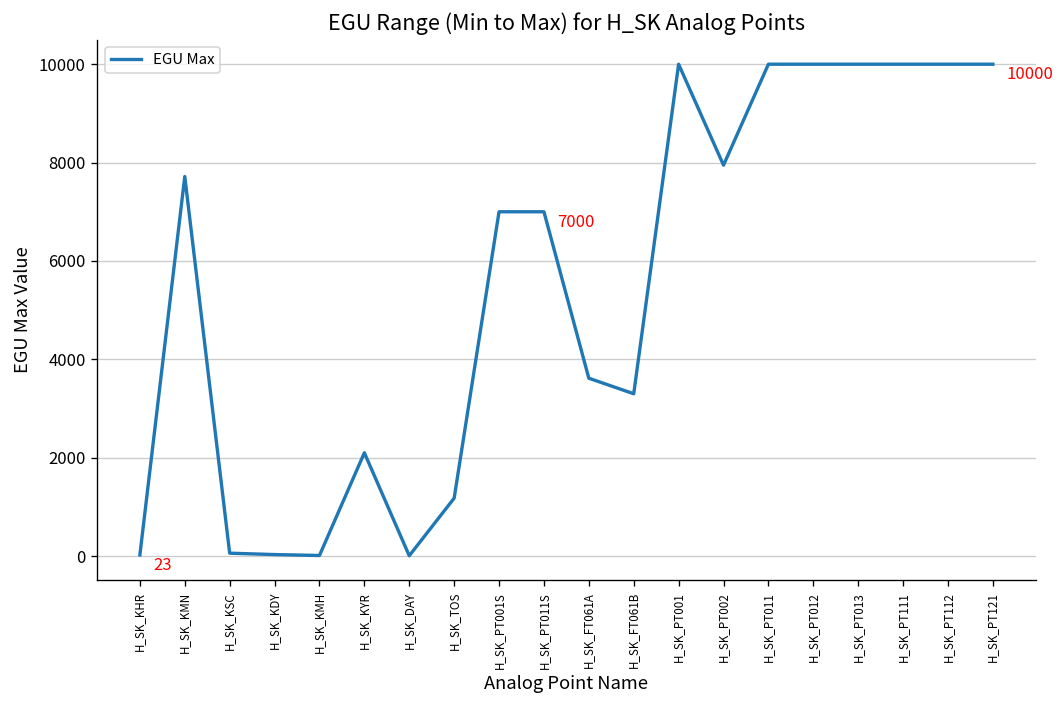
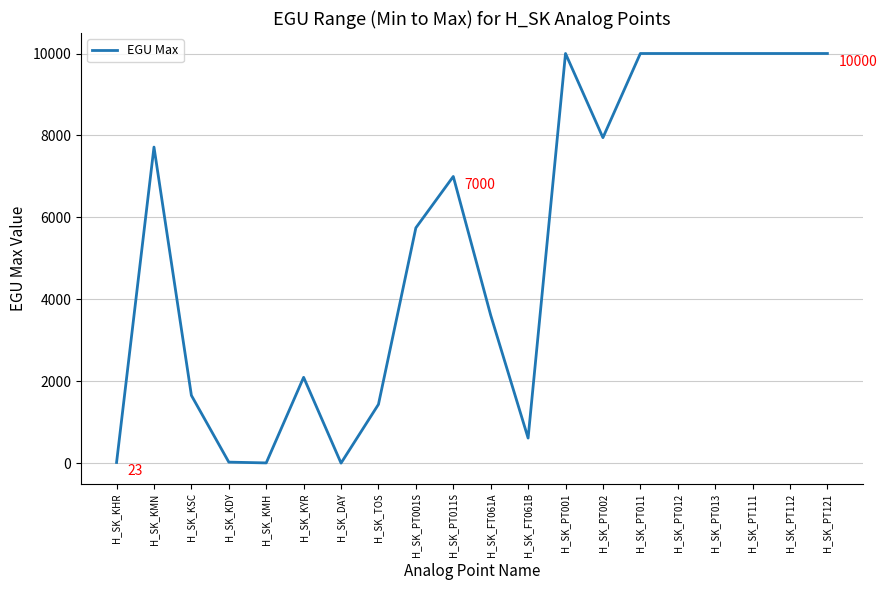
H_SK_KSC: 100 -> 1700
H_SK_TOS: 1200 -> 1400
H_SK_PT001S: 7000 -> 5700
H_SK_FT061B: 3300 -> 600
